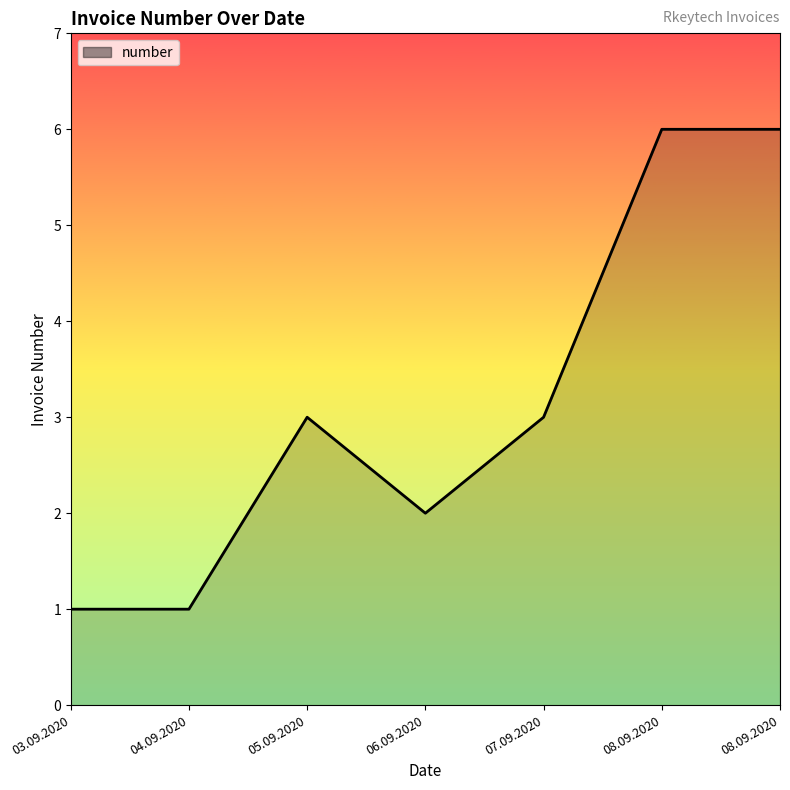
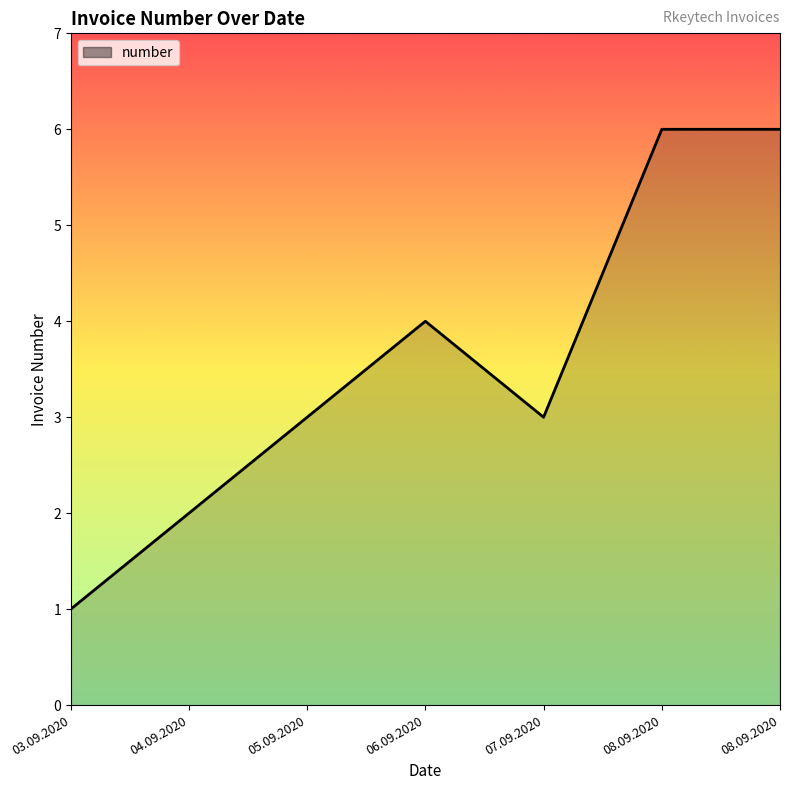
04.09.2020: 1 -> 2
06.09.2020: 2 -> 4
